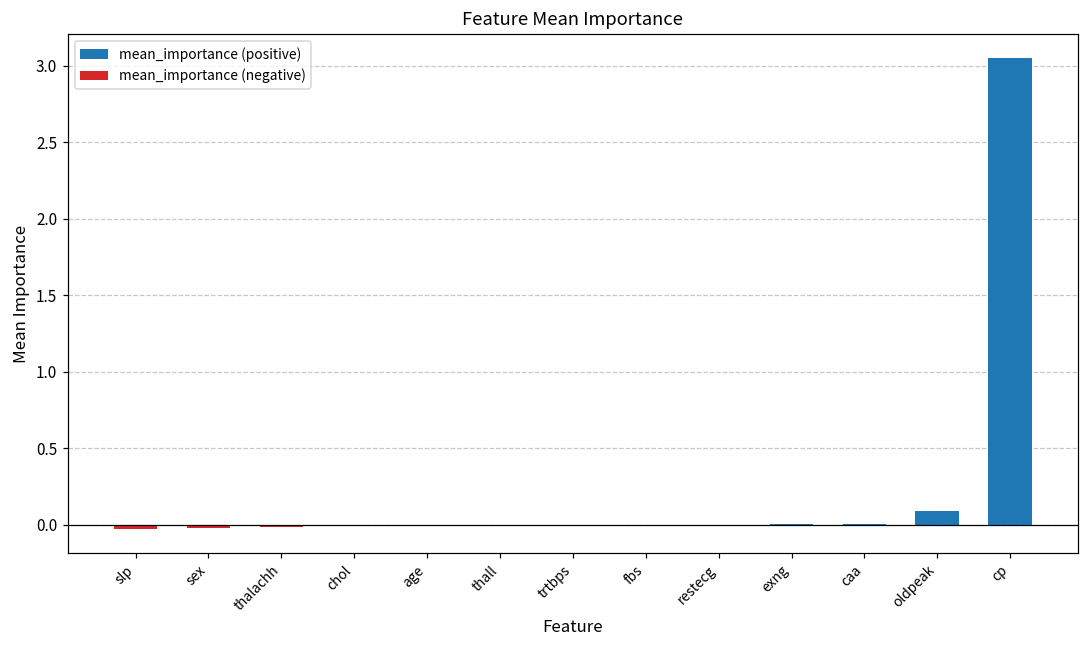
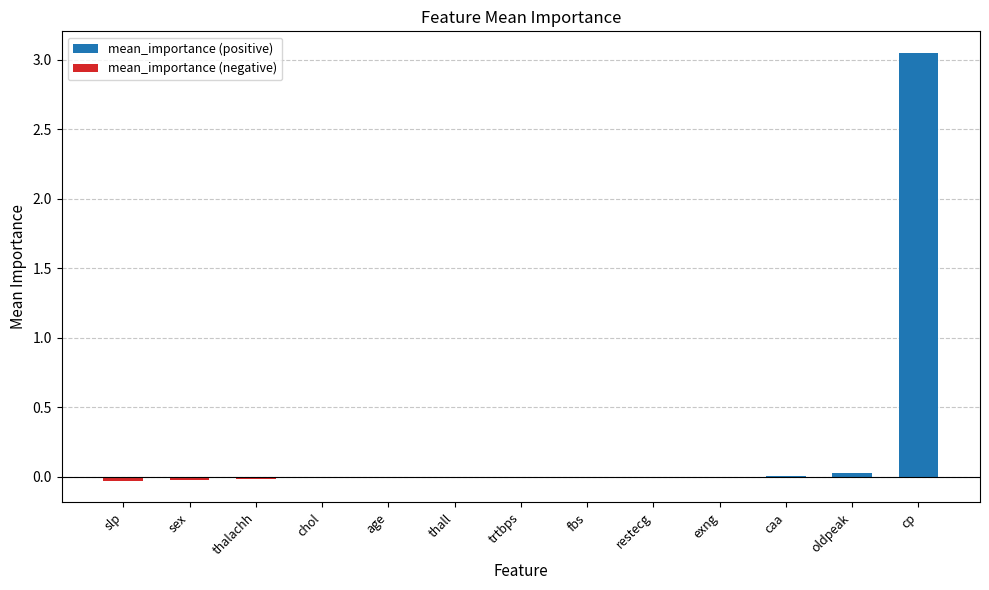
mean_importance (positive), oldpeak: 0.09 -> 0.03
